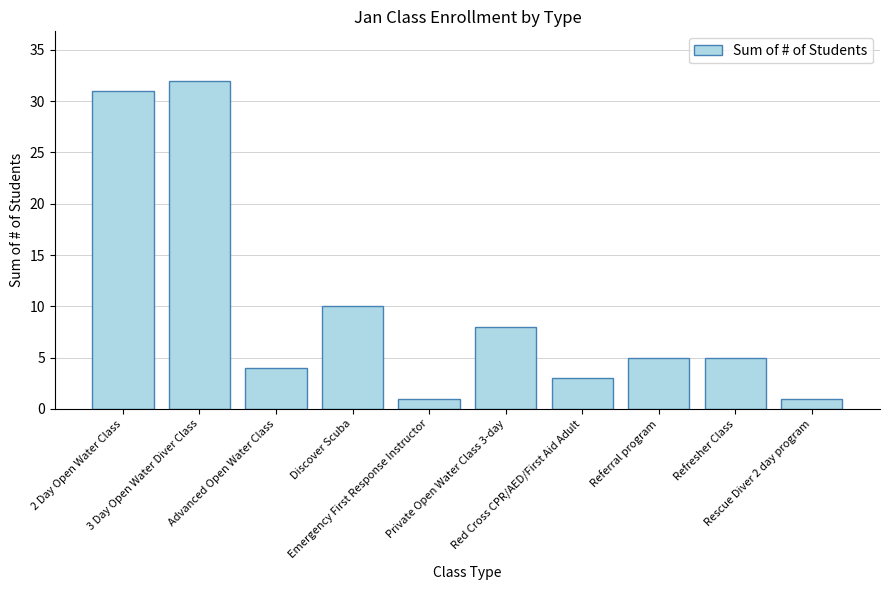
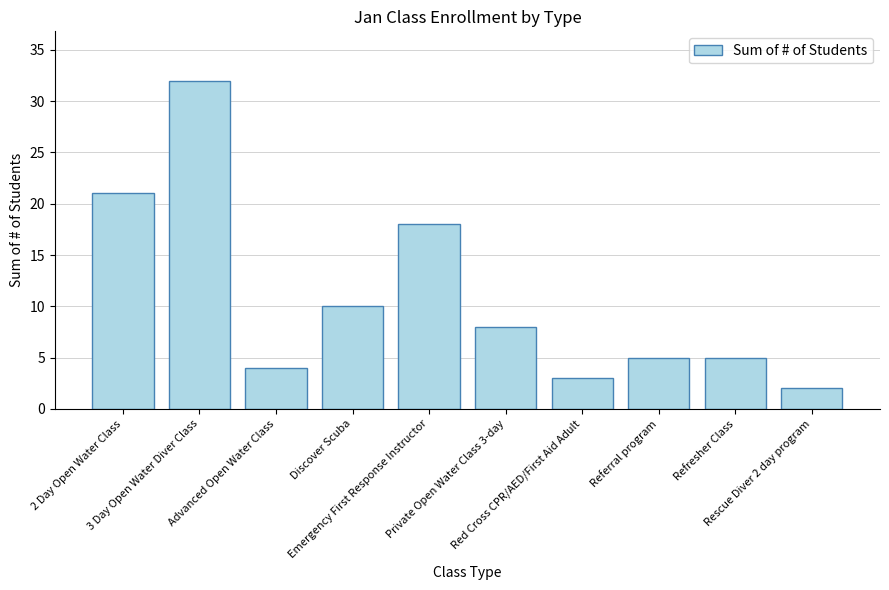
2 Day Open Water Class: 31 -> 21
Emergency First Response Instructor: 1 -> 18
Rescue Diver 2 day program: 1 -> 2
